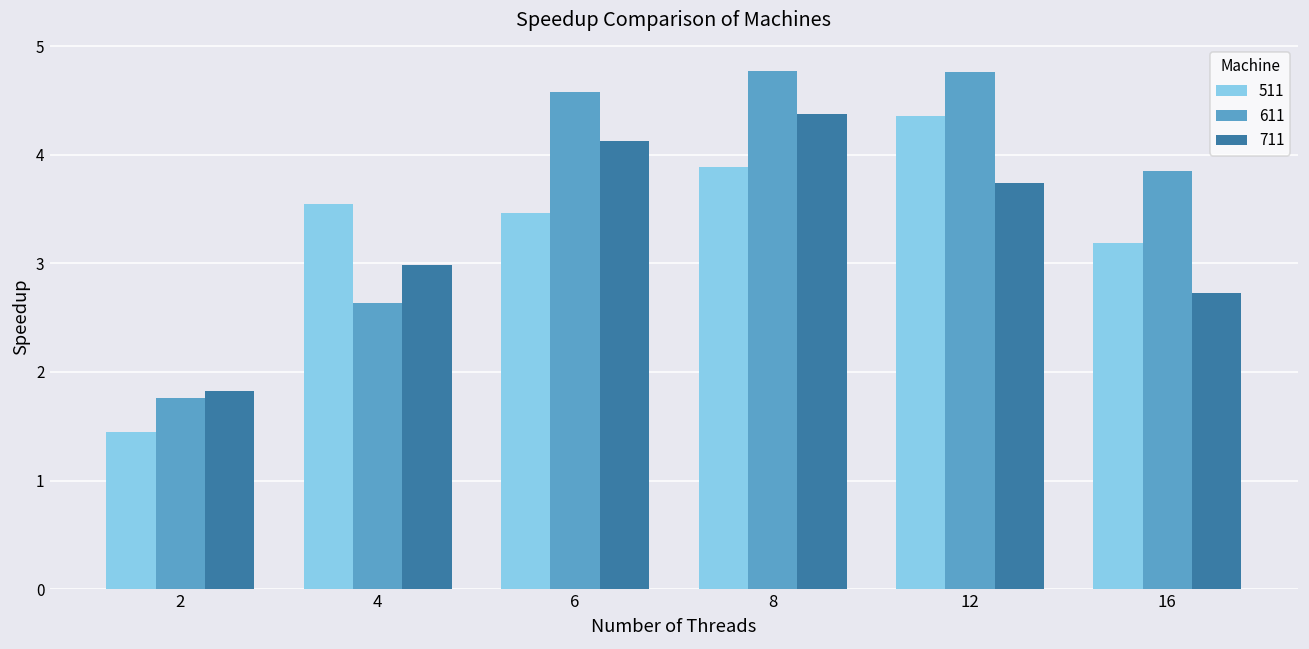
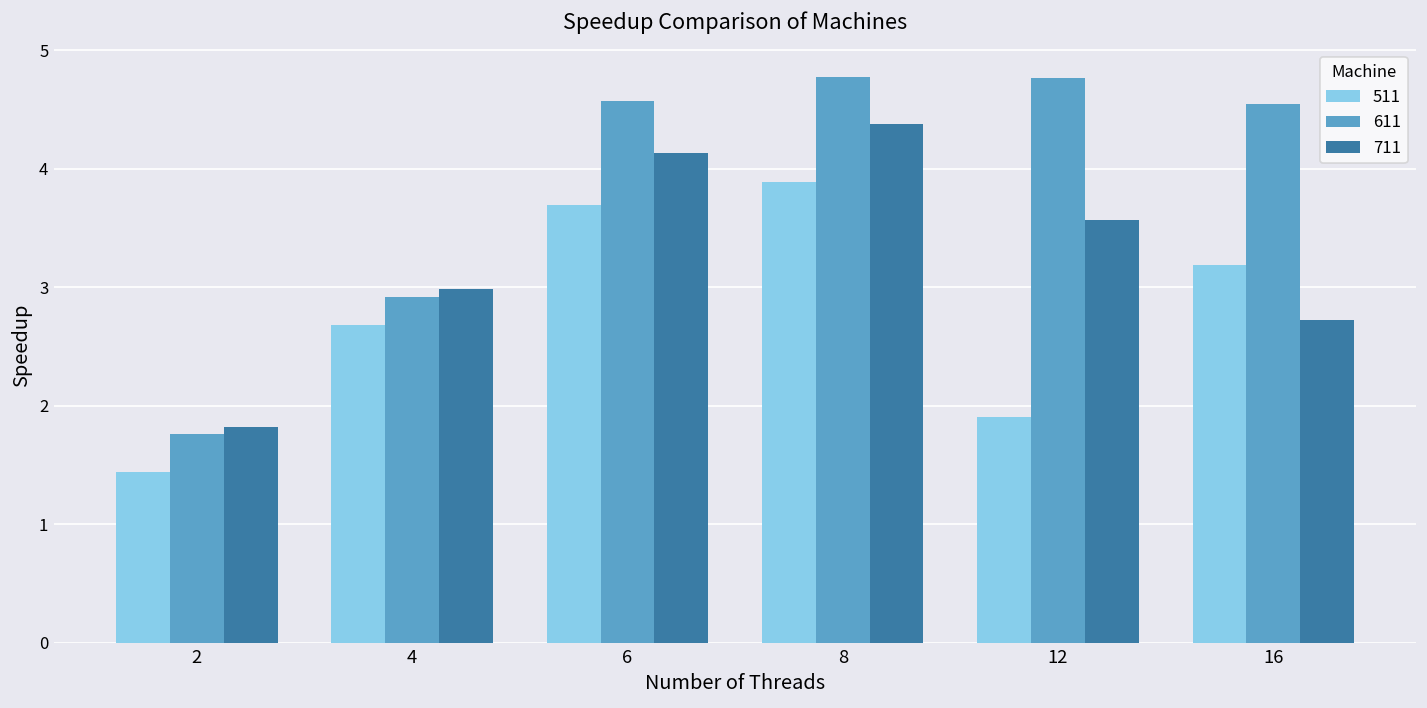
511, 4: 3.6 -> 2.7
611, 4: 2.6 -> 2.9
511, 6: 3.5 -> 3.7
511, 12: 4.4 -> 1.9
711, 12: 3.7 -> 3.6
611, 16: 3.8 -> 4.6
